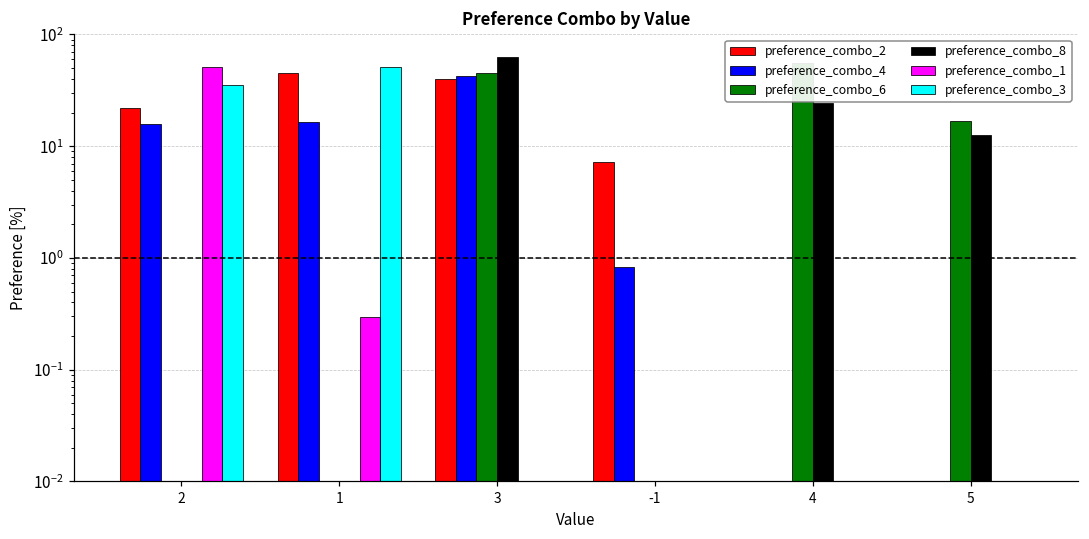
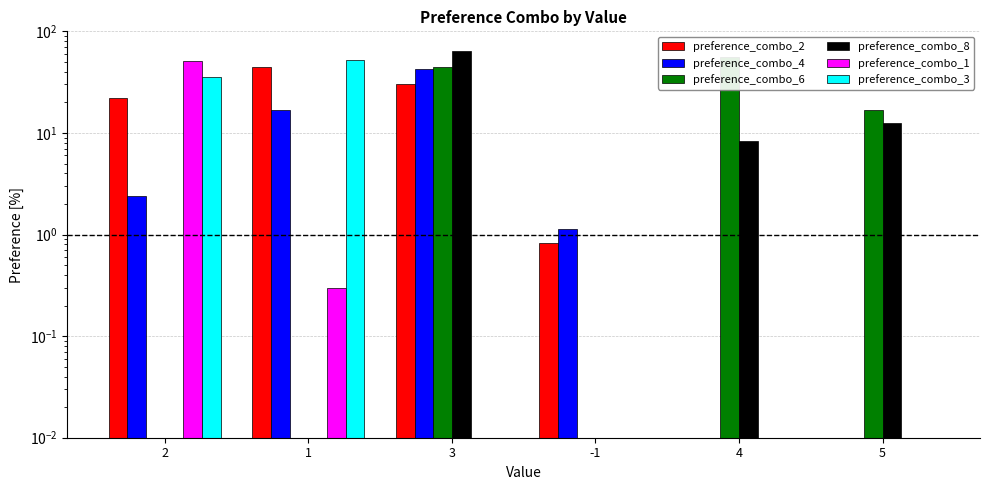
preference_combo_4, 2: 16 -> 2.4
preference_combo_2, 3: 40 -> 30
preference_combo_2, -1: 7 -> 0.8
preference_combo_4, -1: 0.8 -> 1.1
preference_combo_8, 4: 24 -> 8
